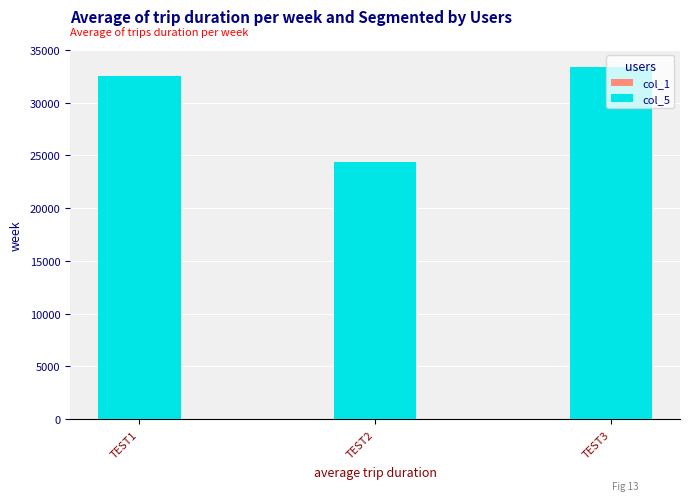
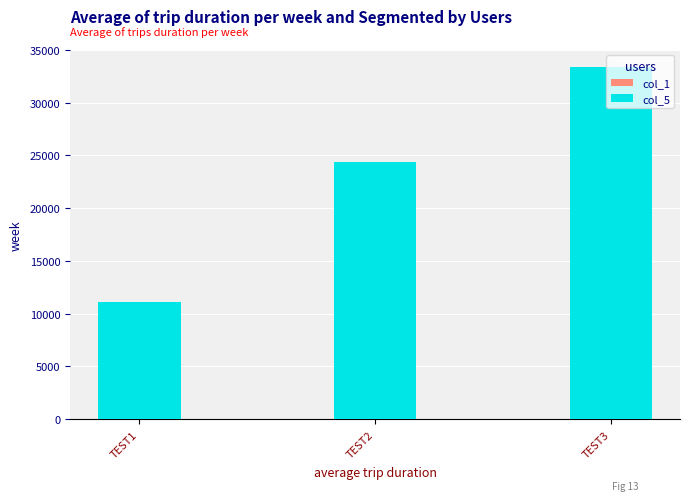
col_5, TEST1: 32600 -> 11100
